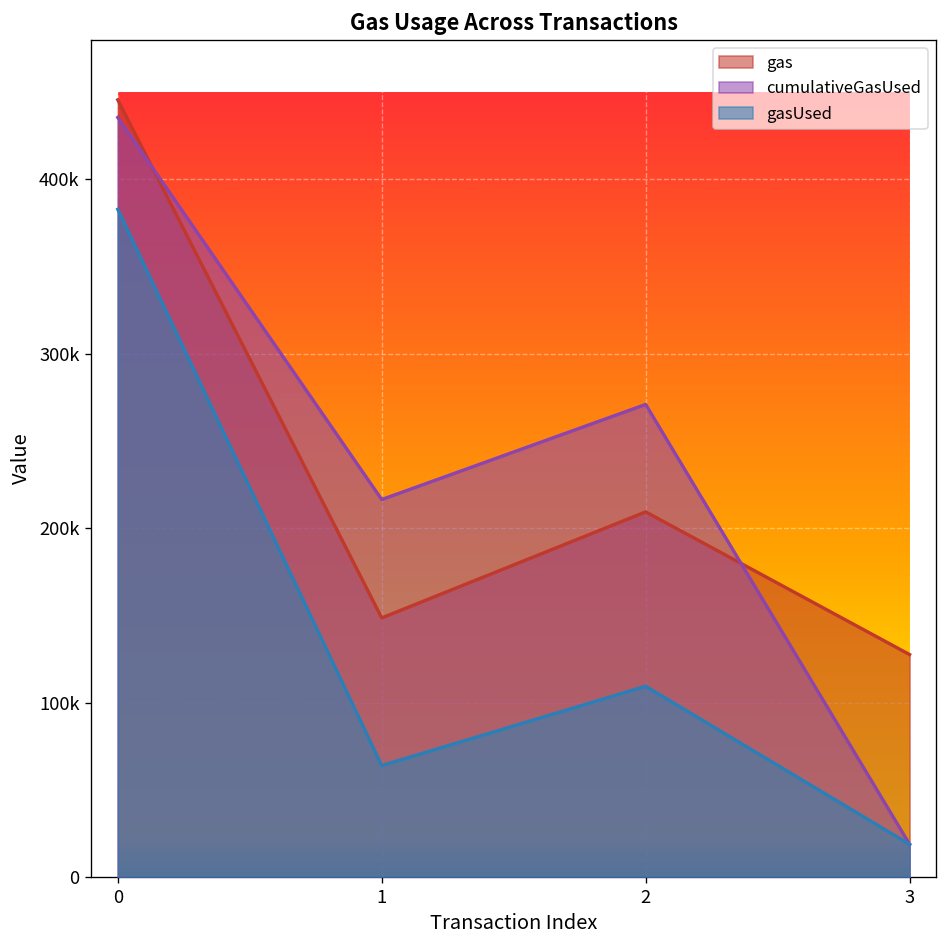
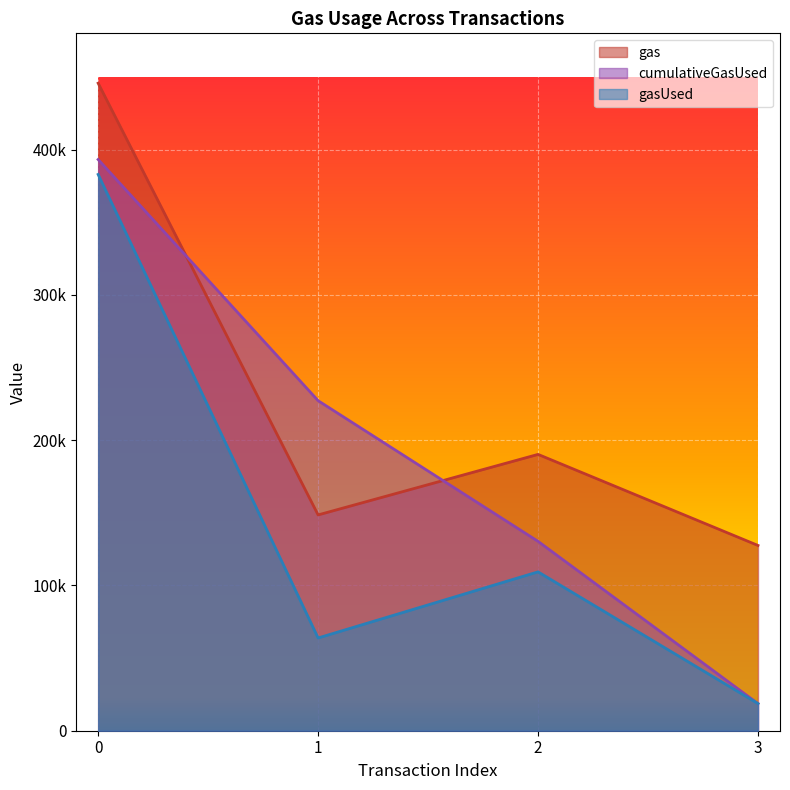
cumulativeGasUsed, 0: 436000 -> 393000
cumulativeGasUsed, 1: 216000 -> 227000
gas, 2: 209000 -> 190000
cumulativeGasUsed, 2: 271000 -> 130000
